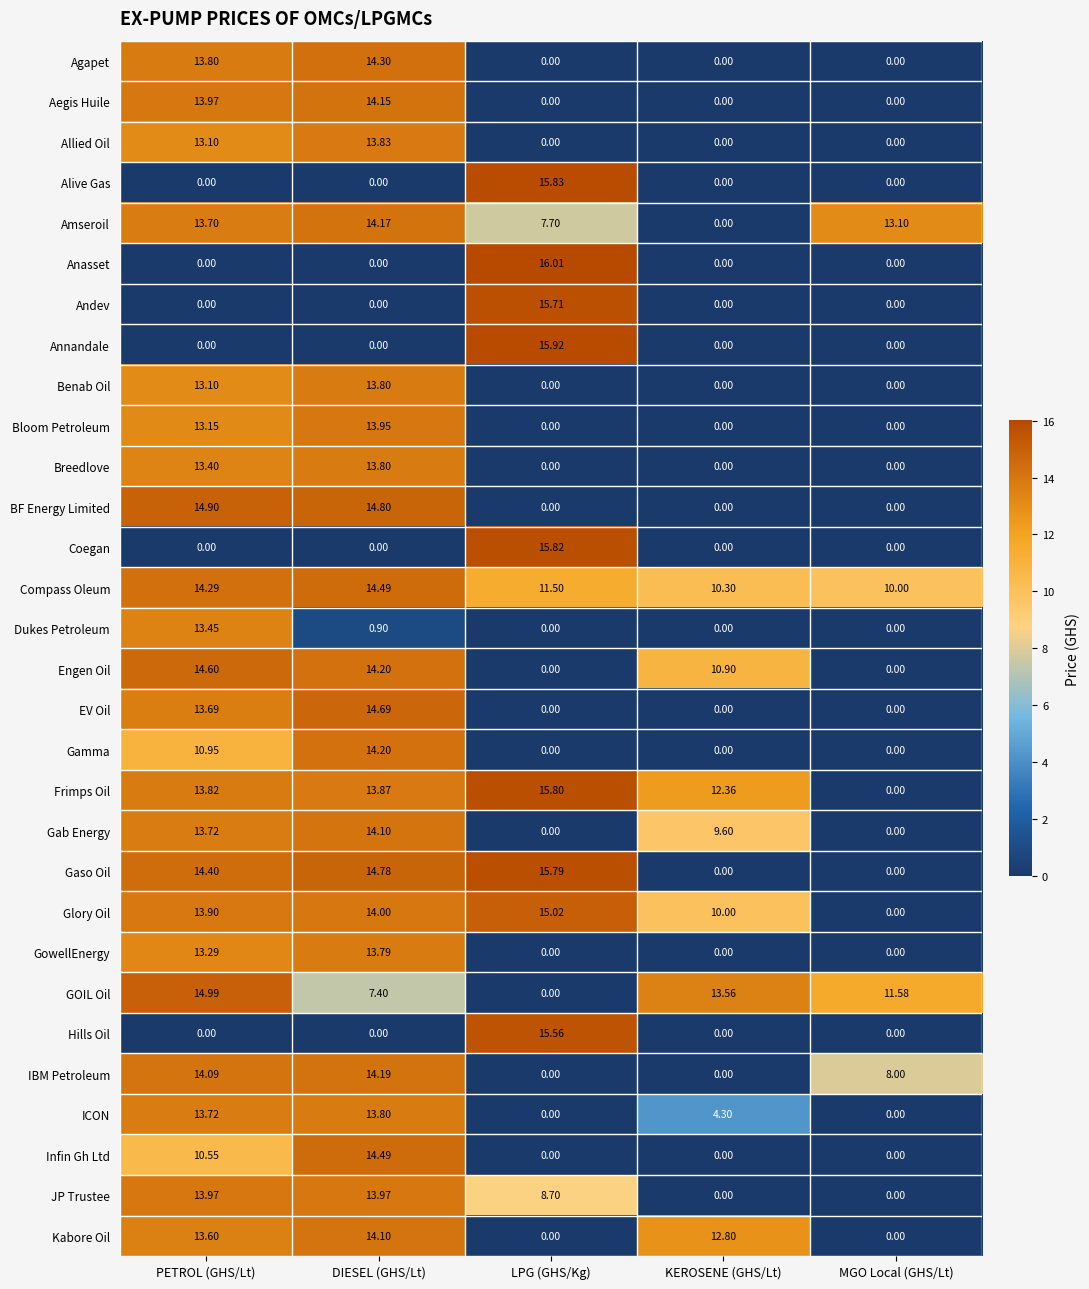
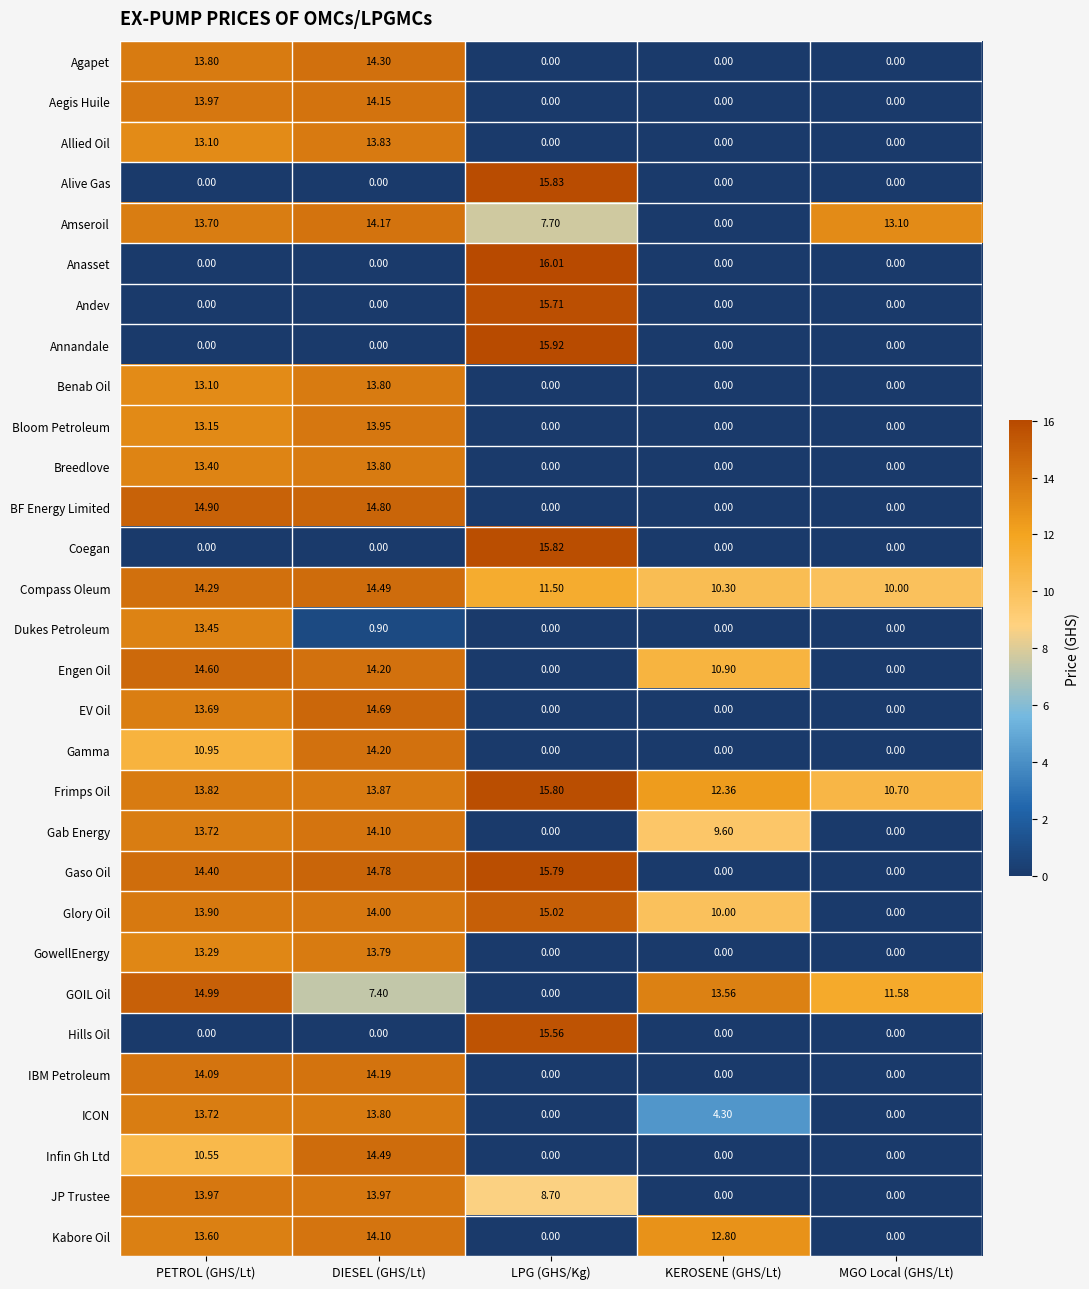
Frimps Oil, MGO Local (GHS/Lt): 0.00 -> 10.70
IBM Petroleum, MGO Local (GHS/Lt): 8.00 -> 0.00
